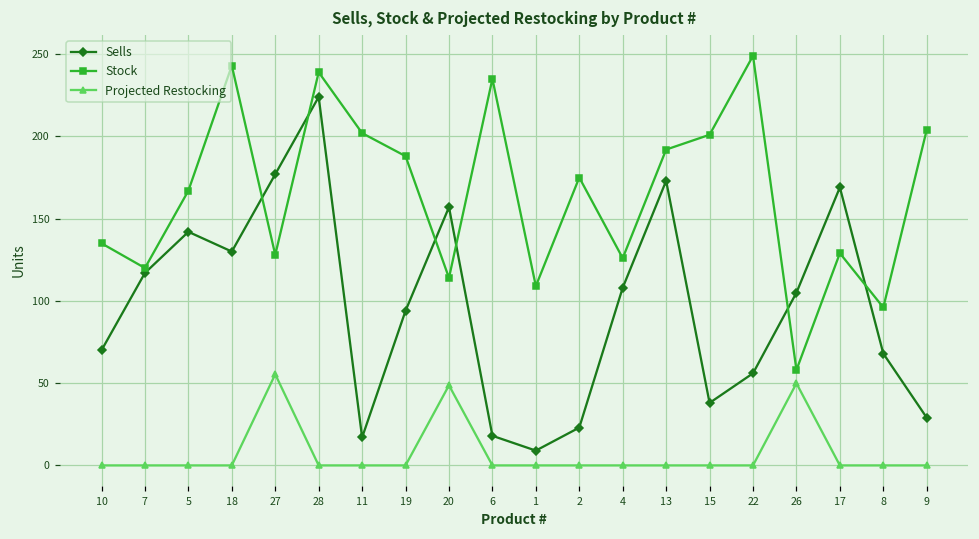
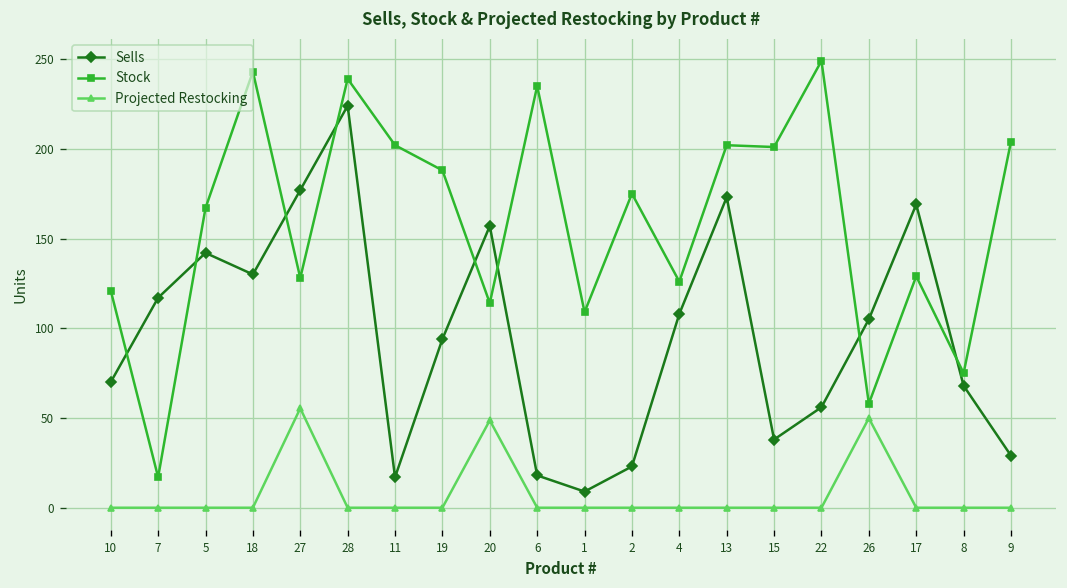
Stock, 10: 135 -> 121
Stock, 7: 120 -> 17
Stock, 13: 192 -> 202
Stock, 8: 96 -> 75
